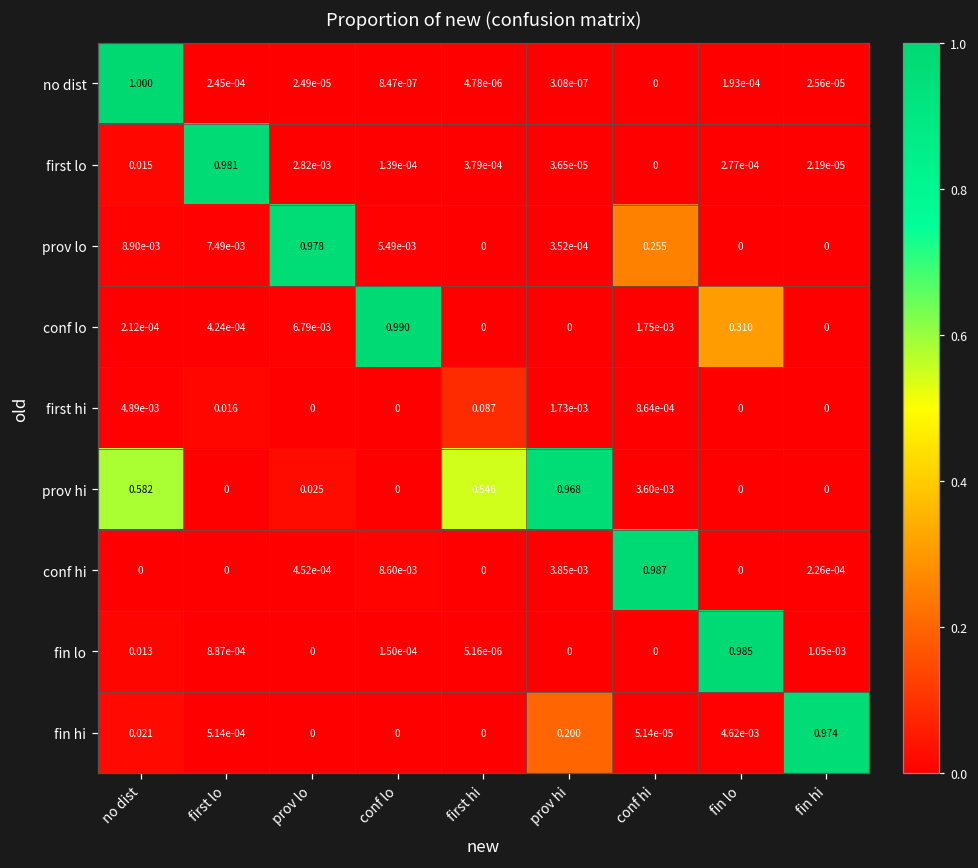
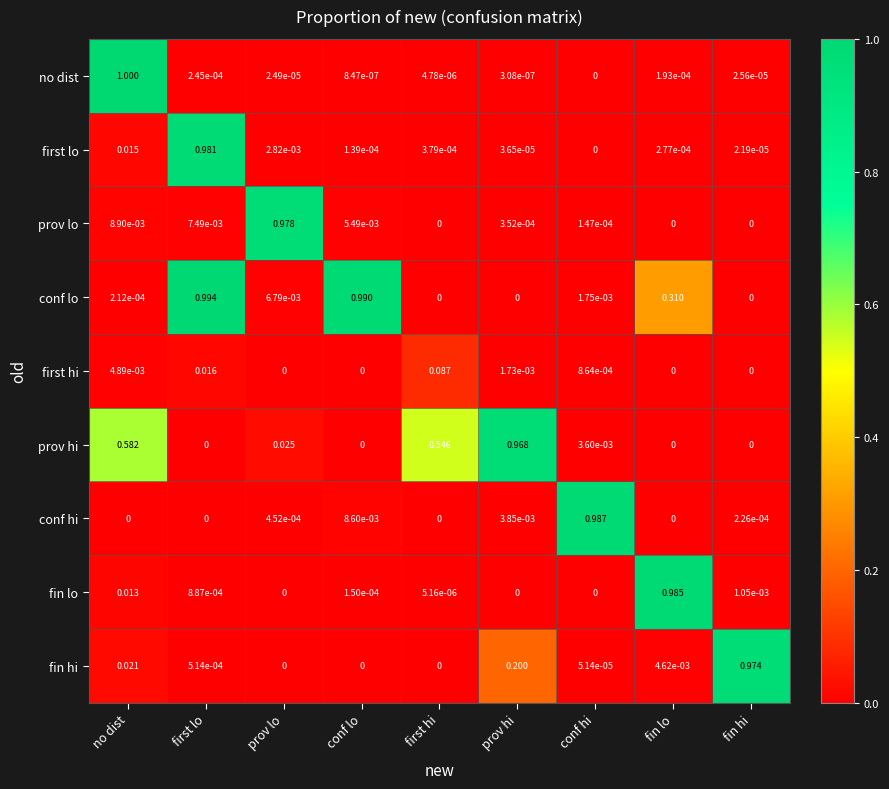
prov lo, conf hi: 0.255 -> 1.47e-04
conf lo, first lo: 4.24e-04 -> 0.994
